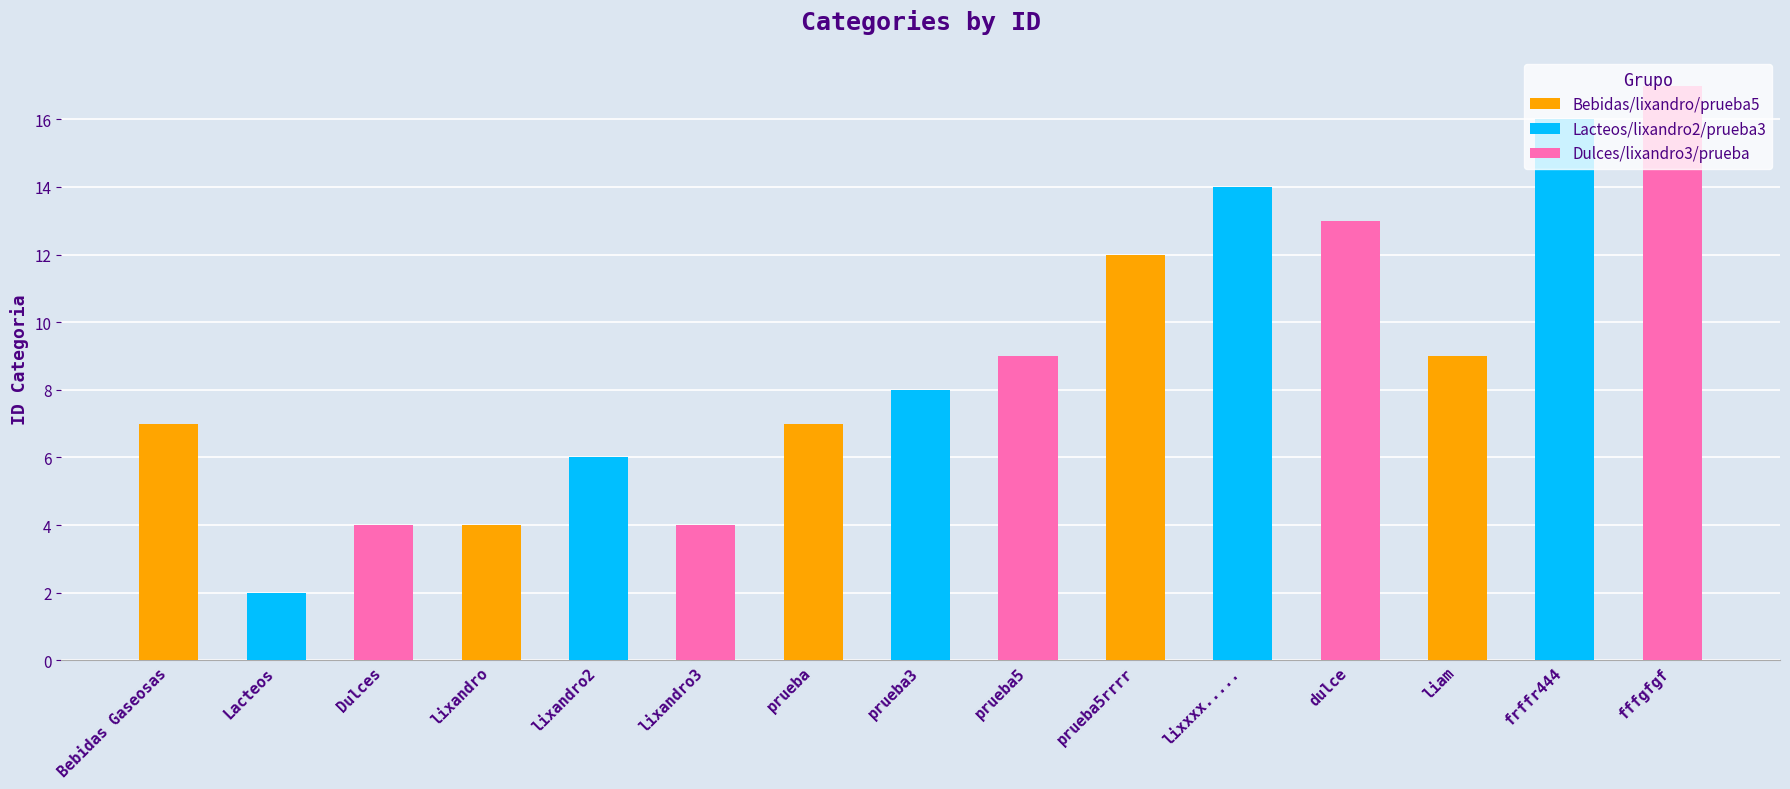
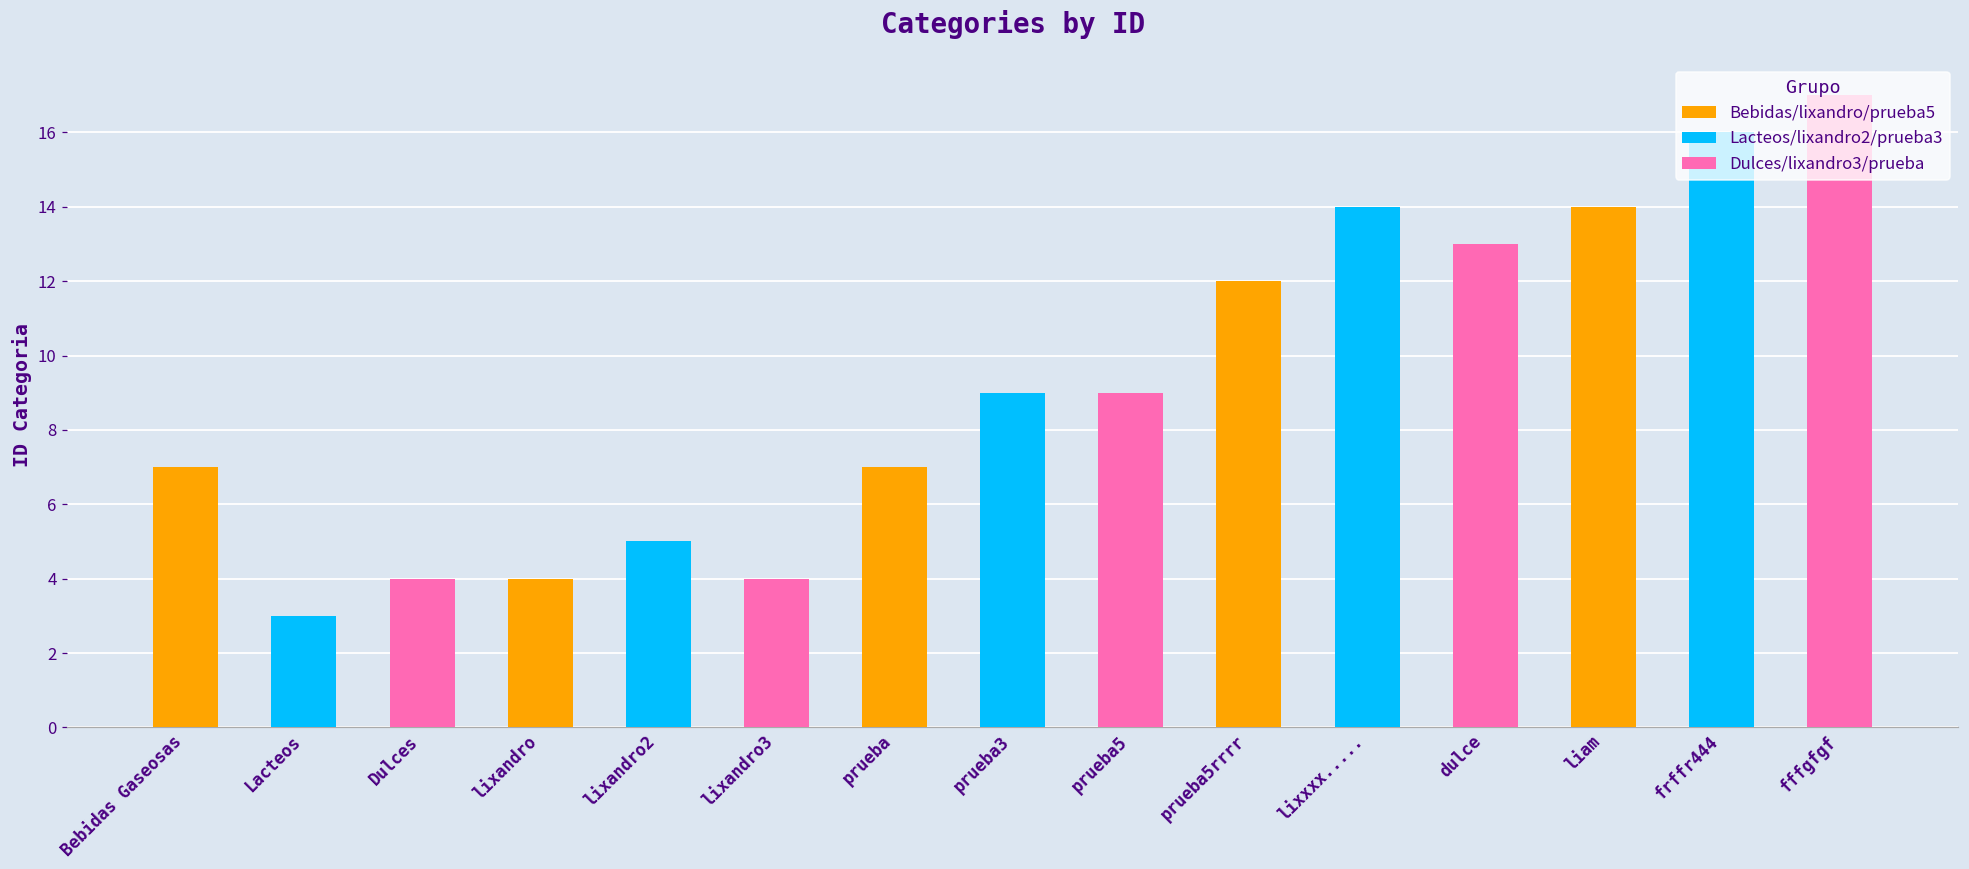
Lacteos: 2 -> 3
lixandro2: 6 -> 5
prueba3: 8 -> 9
liam: 9 -> 14
